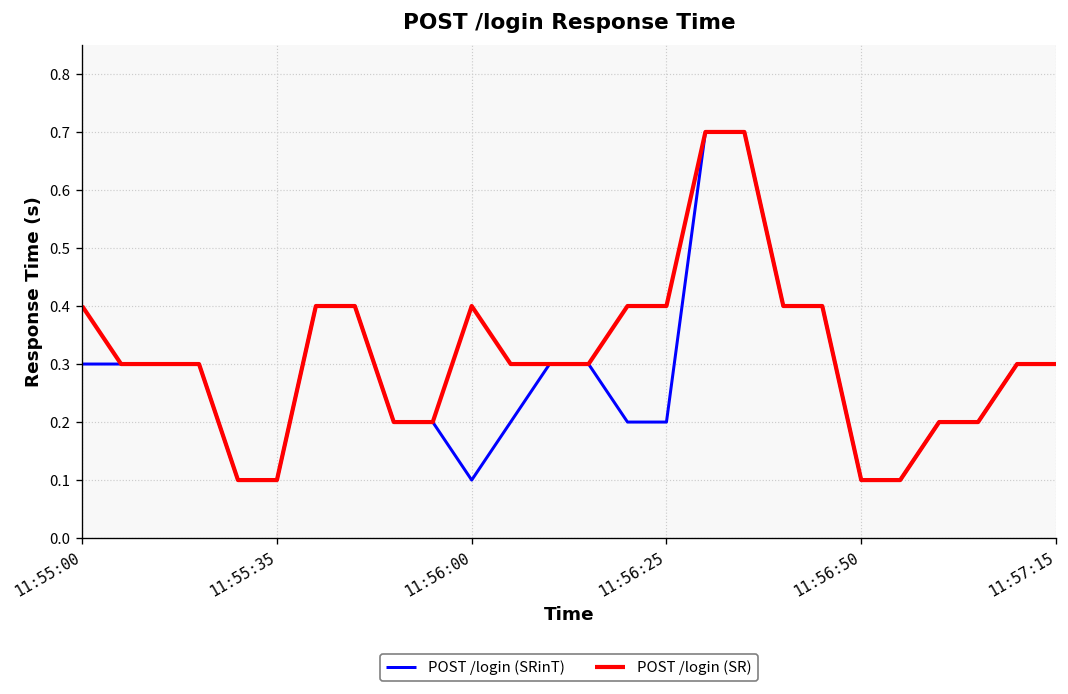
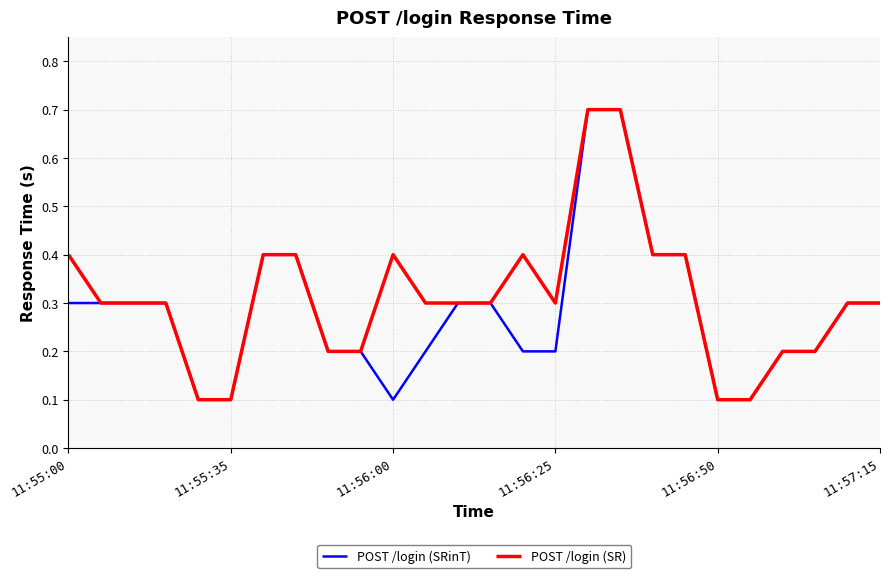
POST /login (SR), 11:56:25: 0.4 -> 0.3
